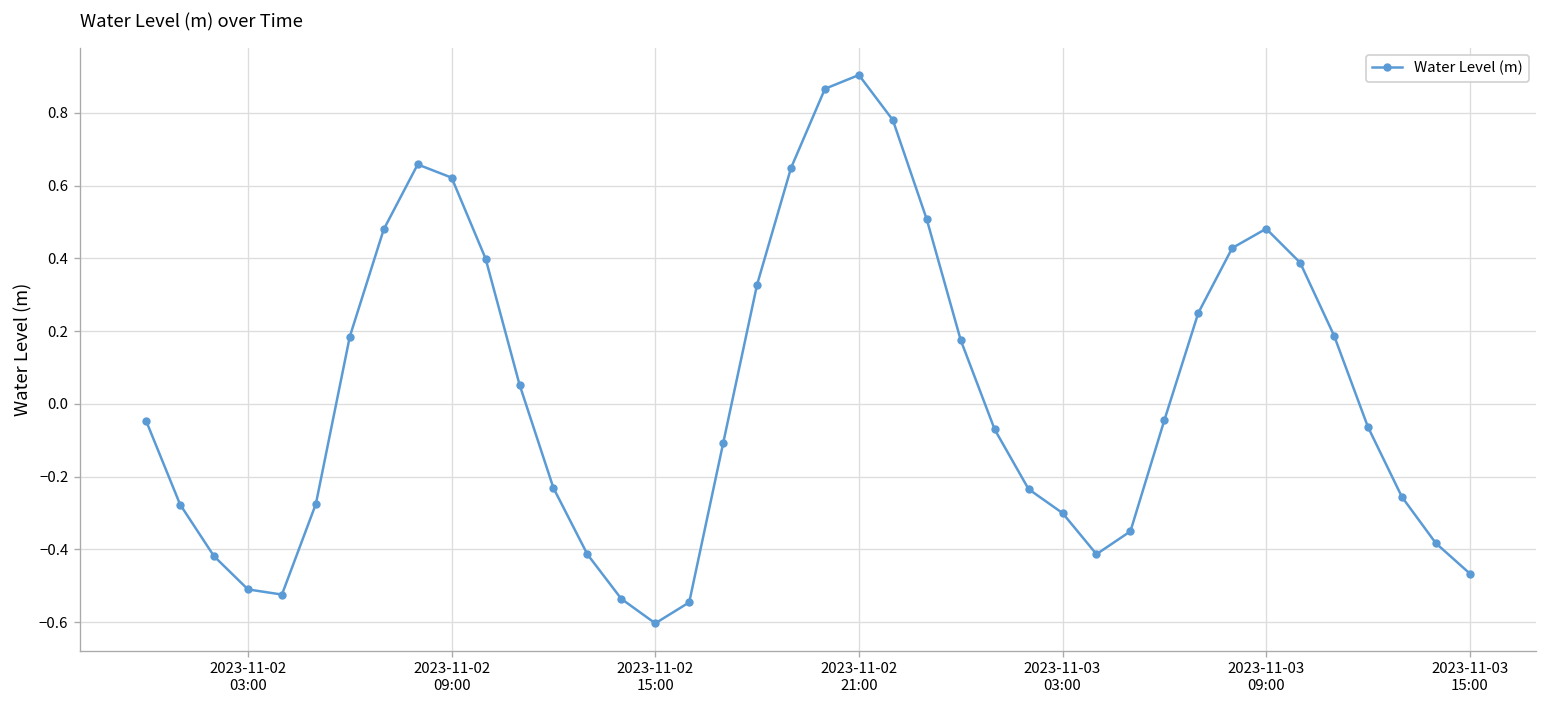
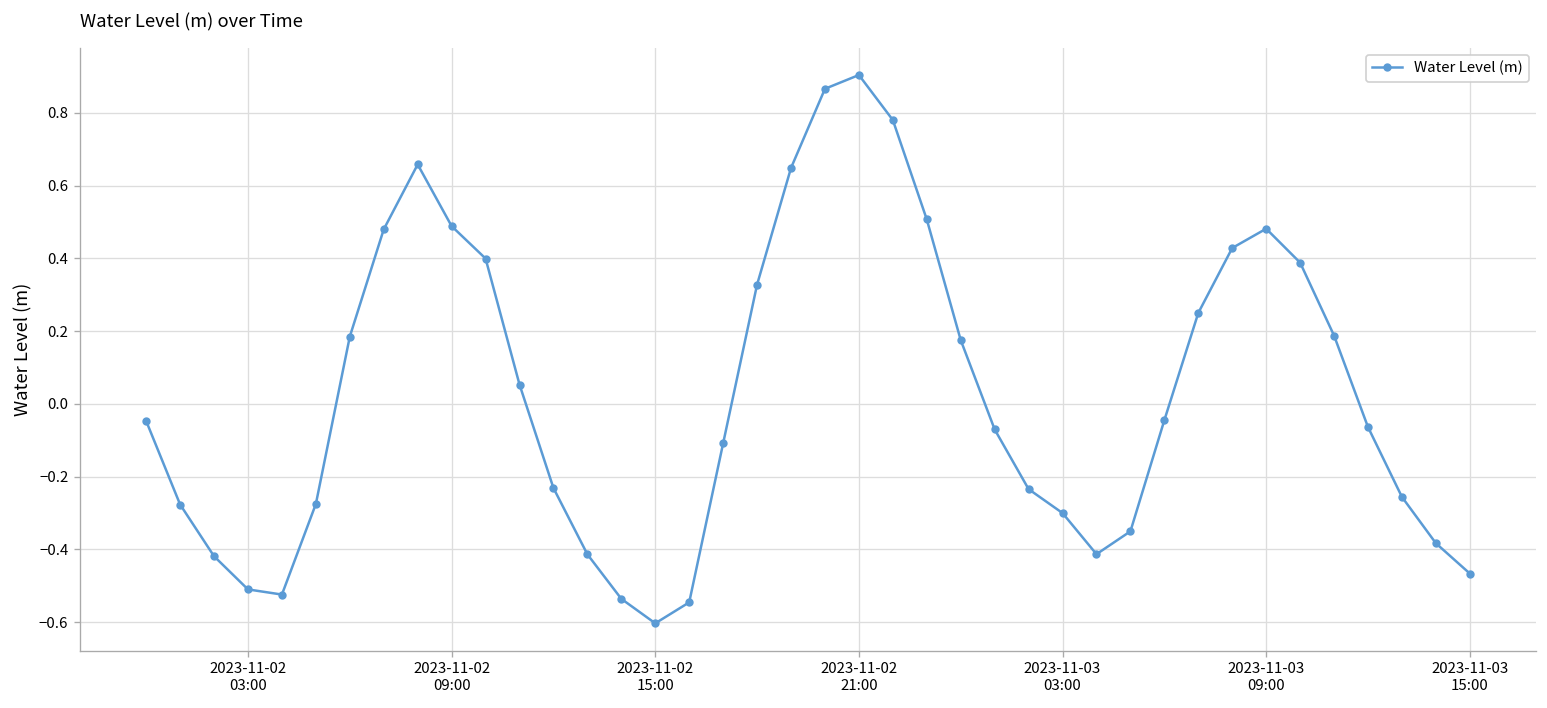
2023-11-02 09:00: 0.62 -> 0.49
